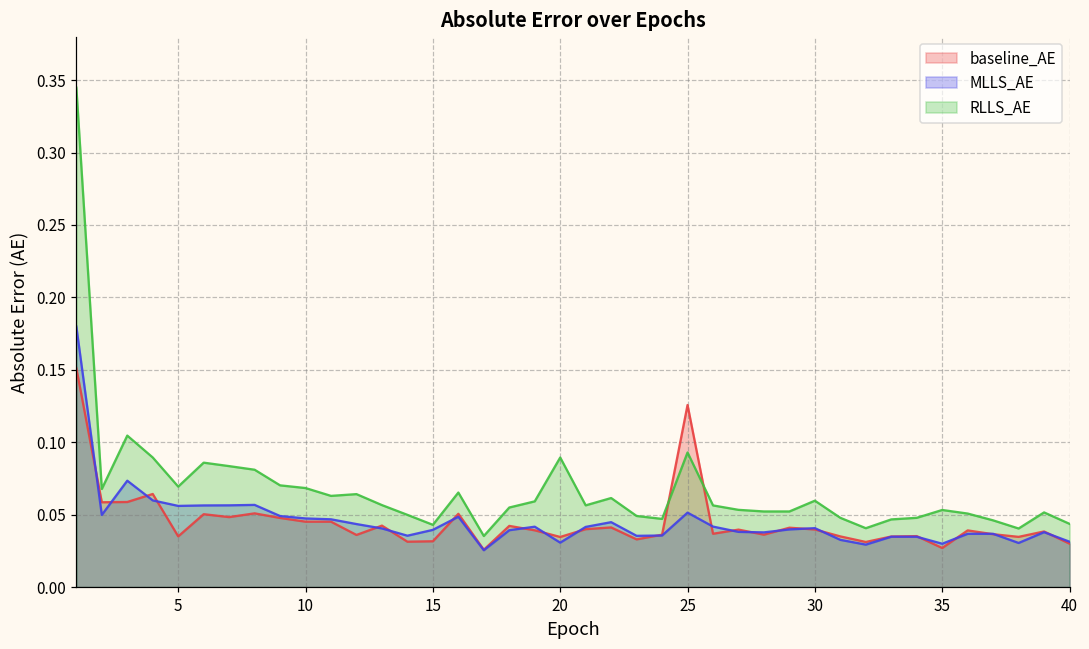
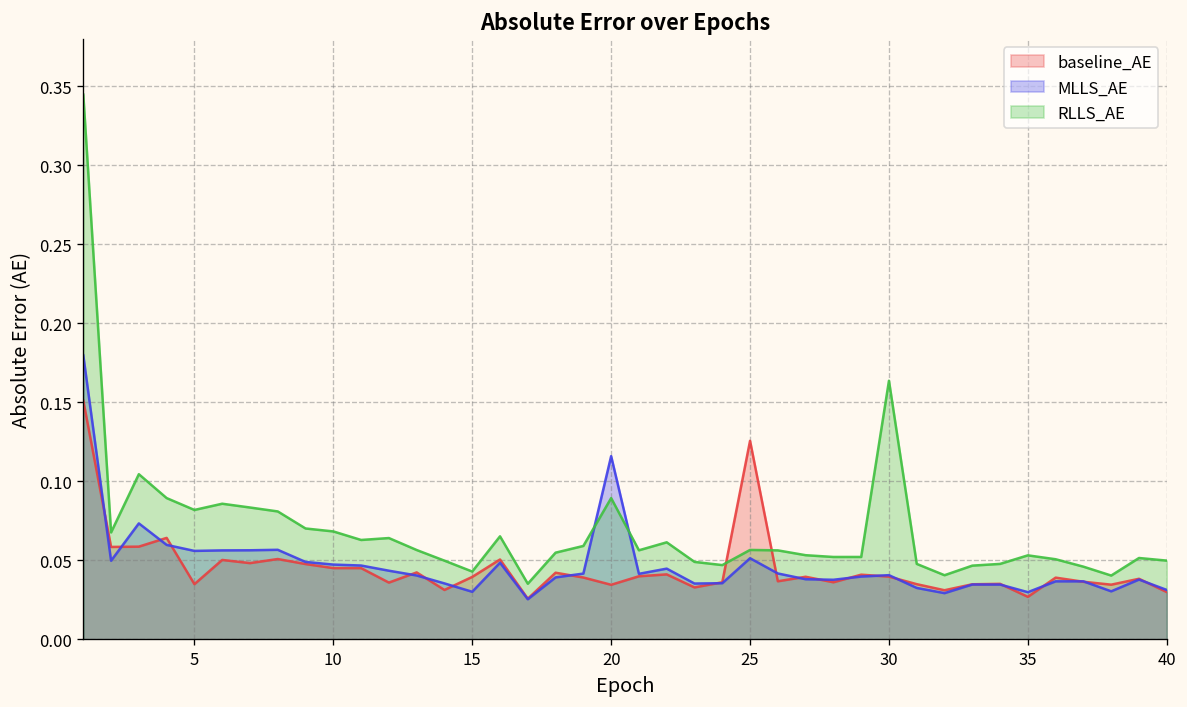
RLLS_AE, 5: 0.069 -> 0.082
baseline_AE, 15: 0.032 -> 0.040
MLLS_AE, 15: 0.040 -> 0.030
MLLS_AE, 20: 0.031 -> 0.116
RLLS_AE, 25: 0.093 -> 0.057
RLLS_AE, 30: 0.060 -> 0.164
RLLS_AE, 40: 0.044 -> 0.050
